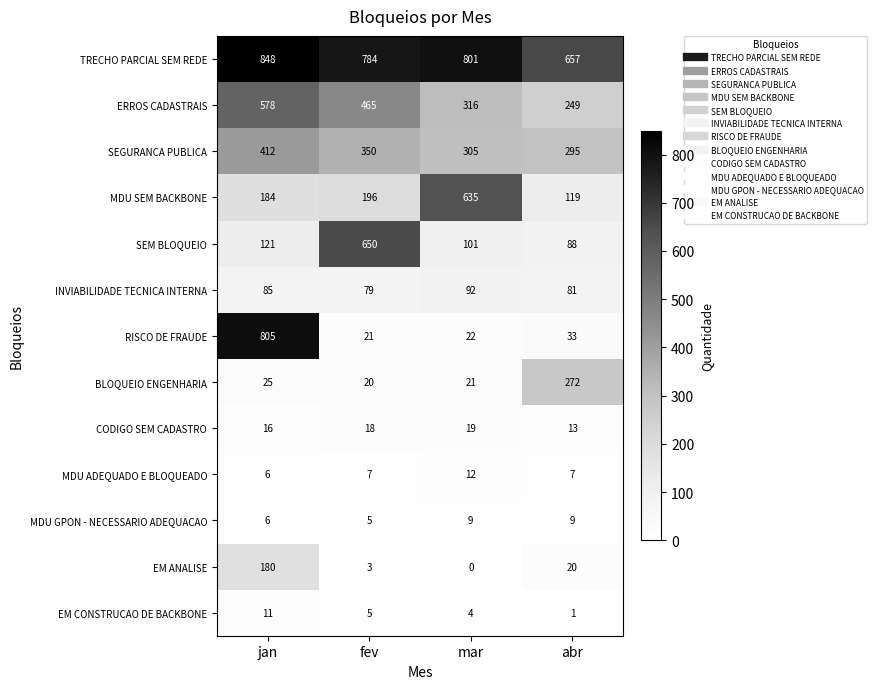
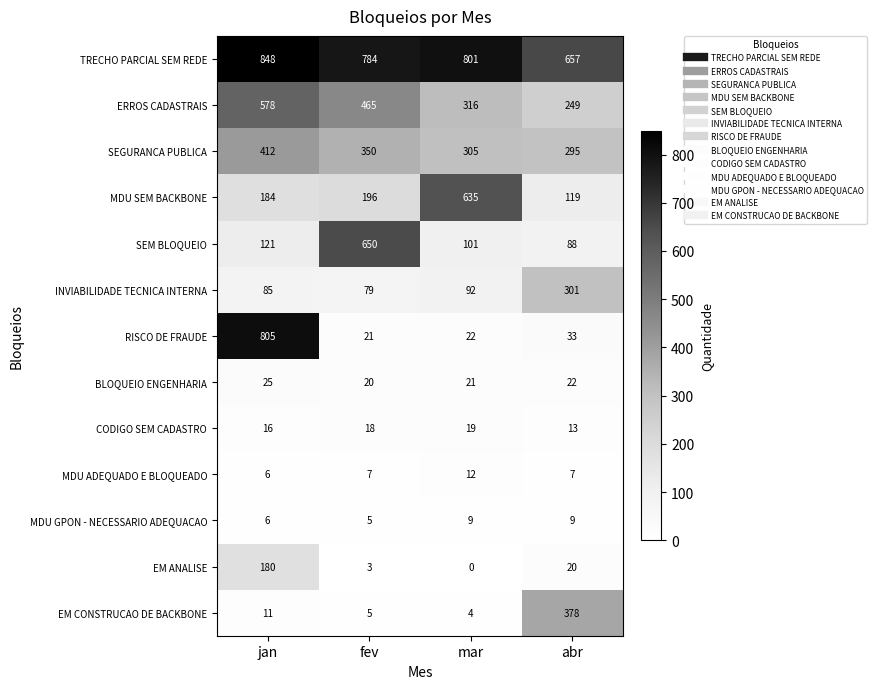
INVIABILIDADE TECNICA INTERNA, abr: 81 -> 301
BLOQUEIO ENGENHARIA, abr: 272 -> 22
EM CONSTRUCAO DE BACKBONE, abr: 1 -> 378
